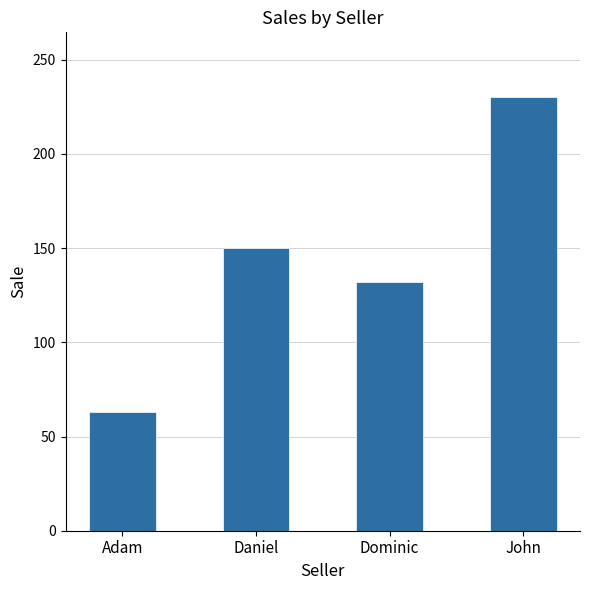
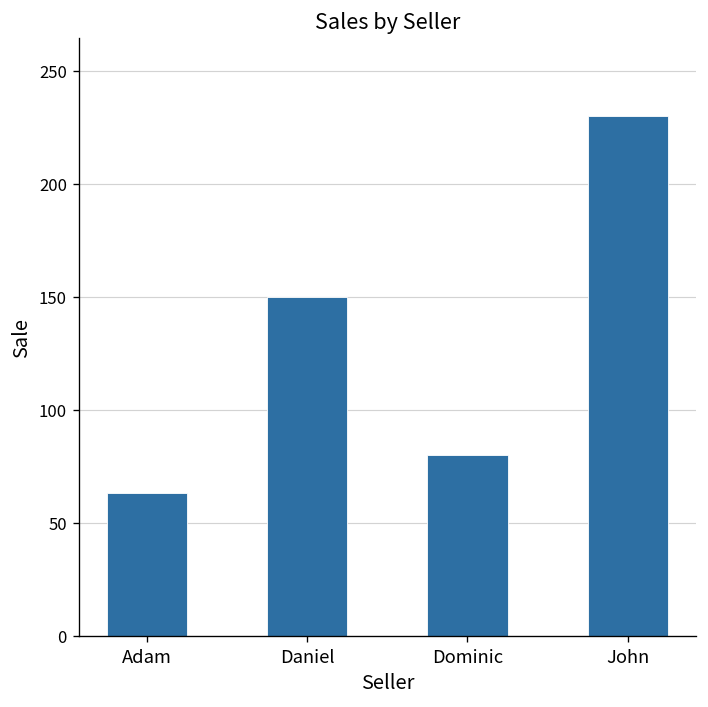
Dominic: 132 -> 80
